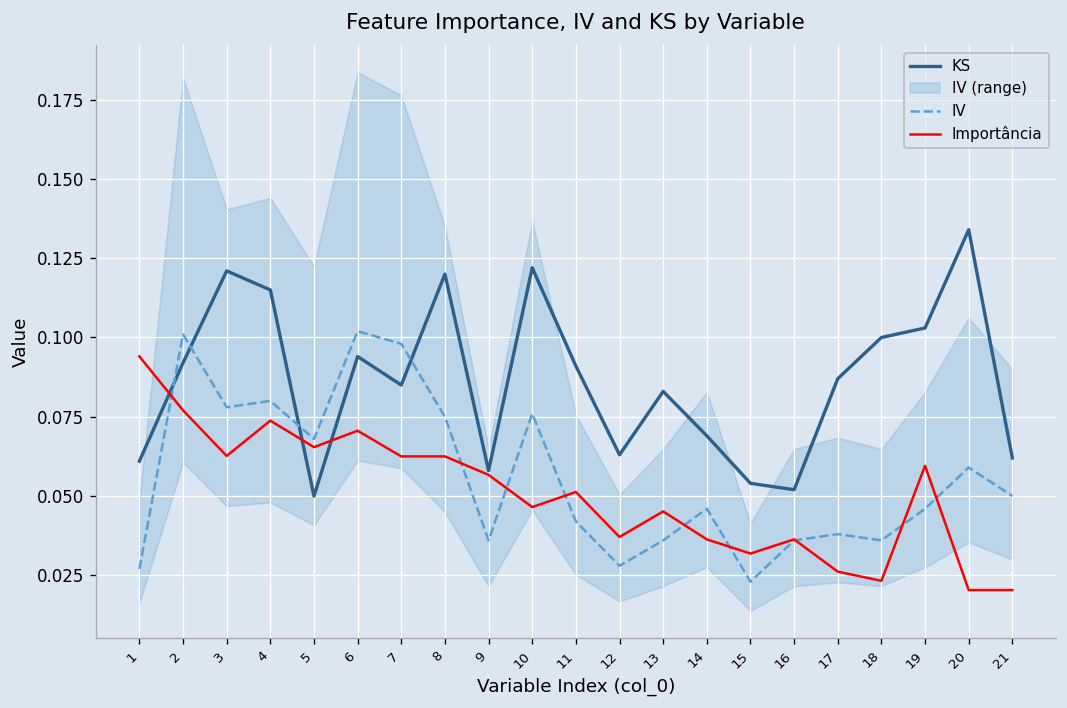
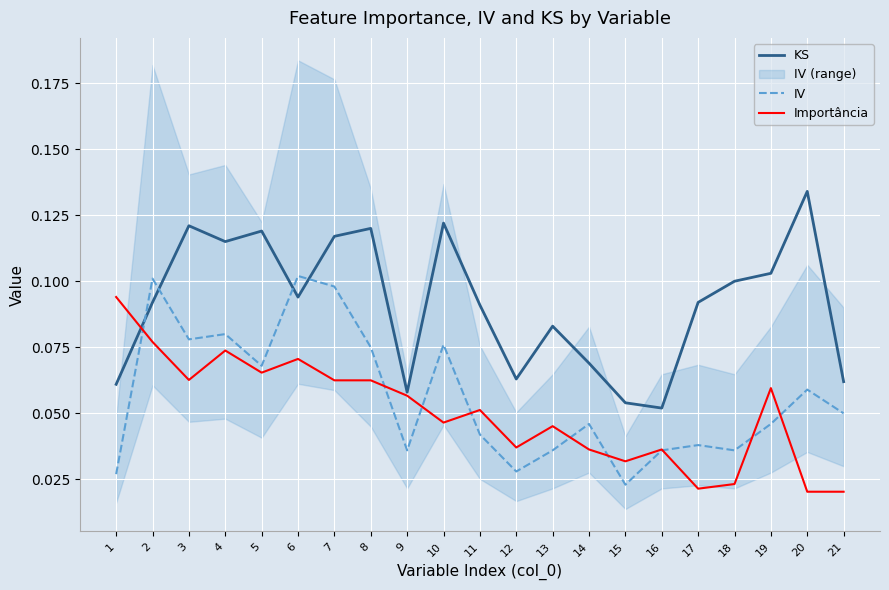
KS, 5: 0.050 -> 0.119
KS, 7: 0.085 -> 0.117
KS, 17: 0.087 -> 0.092
Importância, 17: 0.026 -> 0.022
